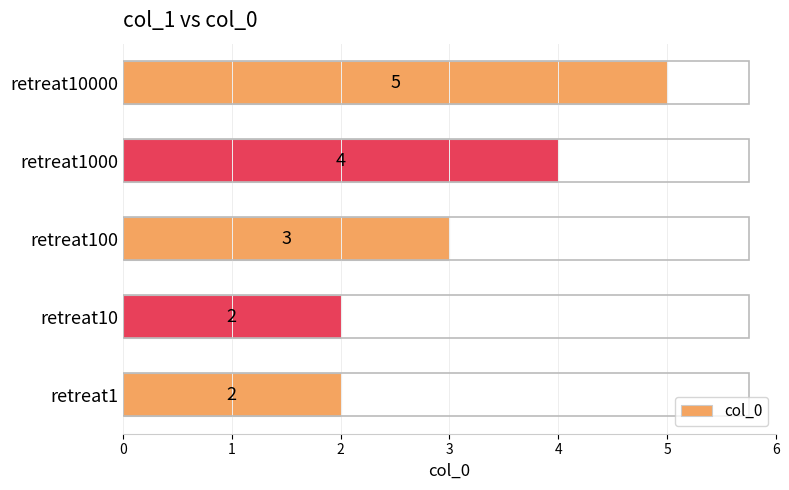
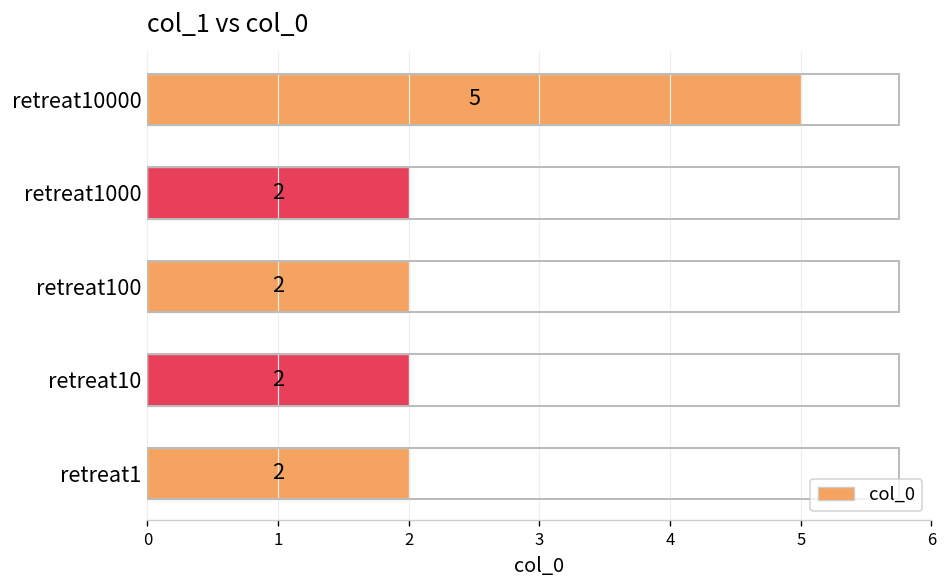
retreat1000: 4 -> 2
retreat100: 3 -> 2
